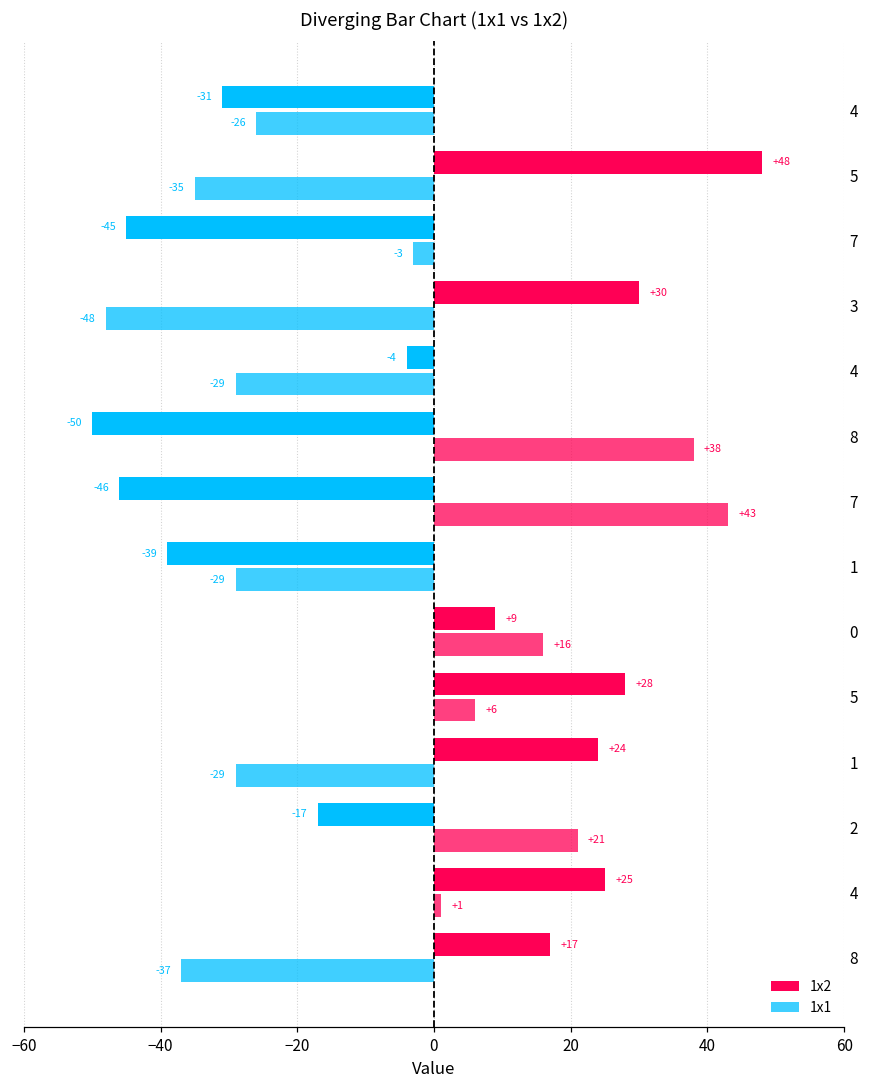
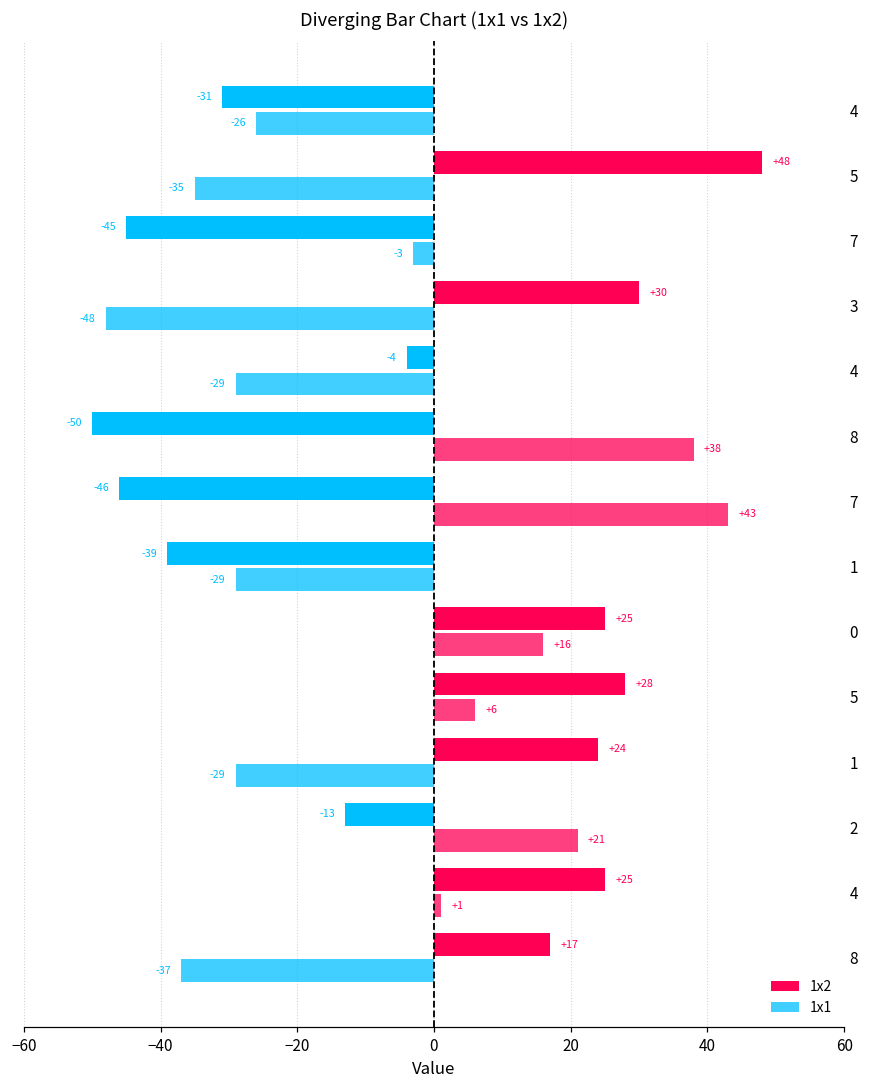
1x2, 0: +9 -> +25
1x2, 2: -17 -> -13
